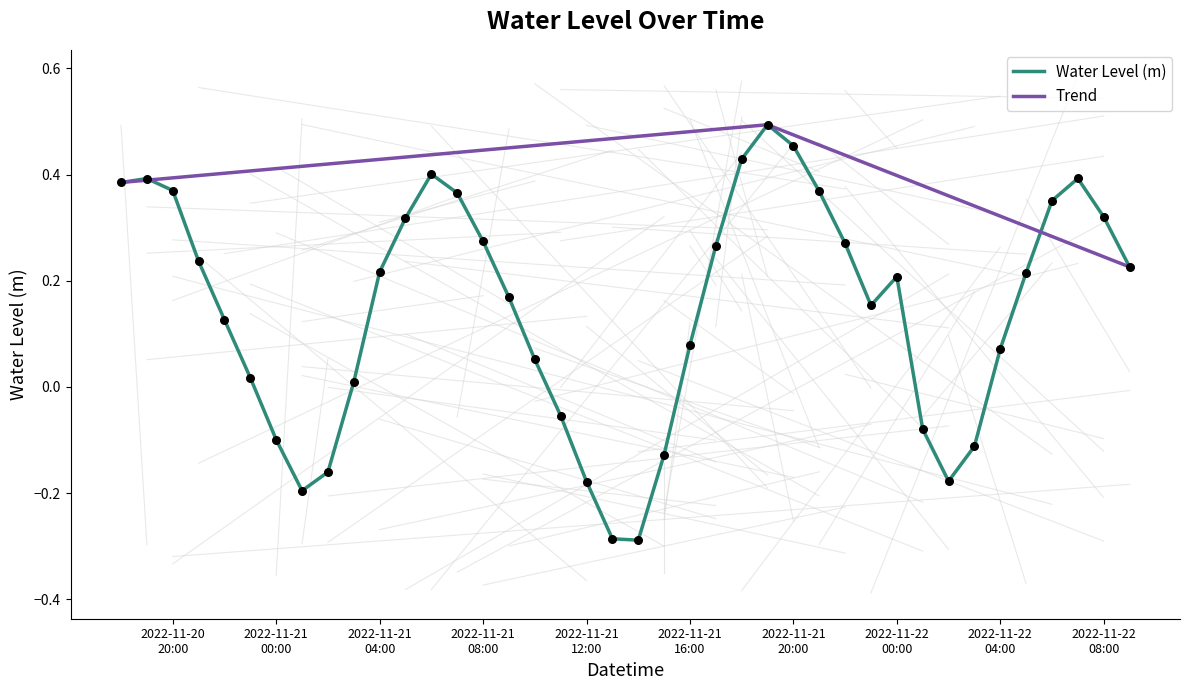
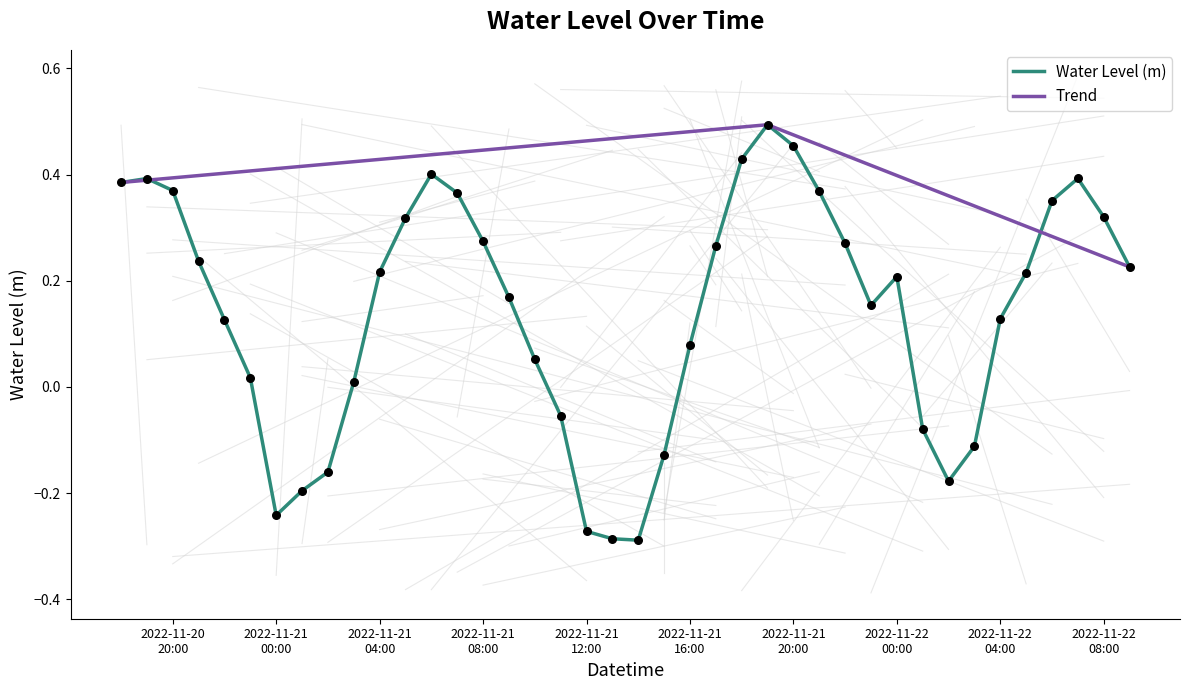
Water Level (m), 2022-11-21 00:00: -0.10 -> -0.24
Water Level (m), 2022-11-21 12:00: -0.18 -> -0.27
Water Level (m), 2022-11-22 04:00: 0.07 -> 0.13
